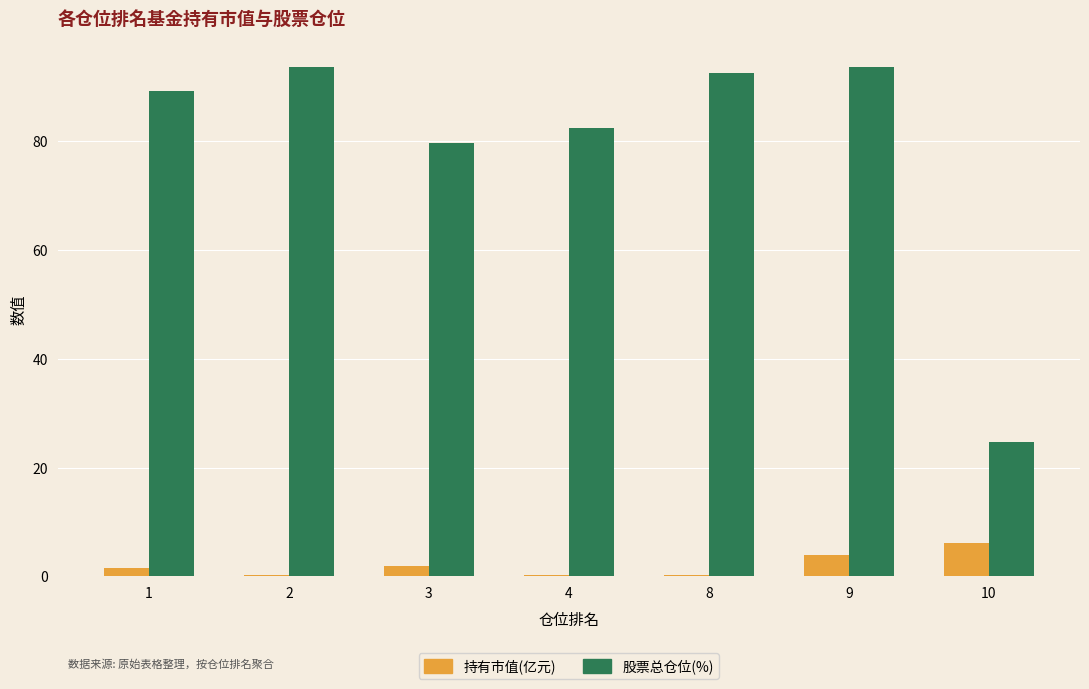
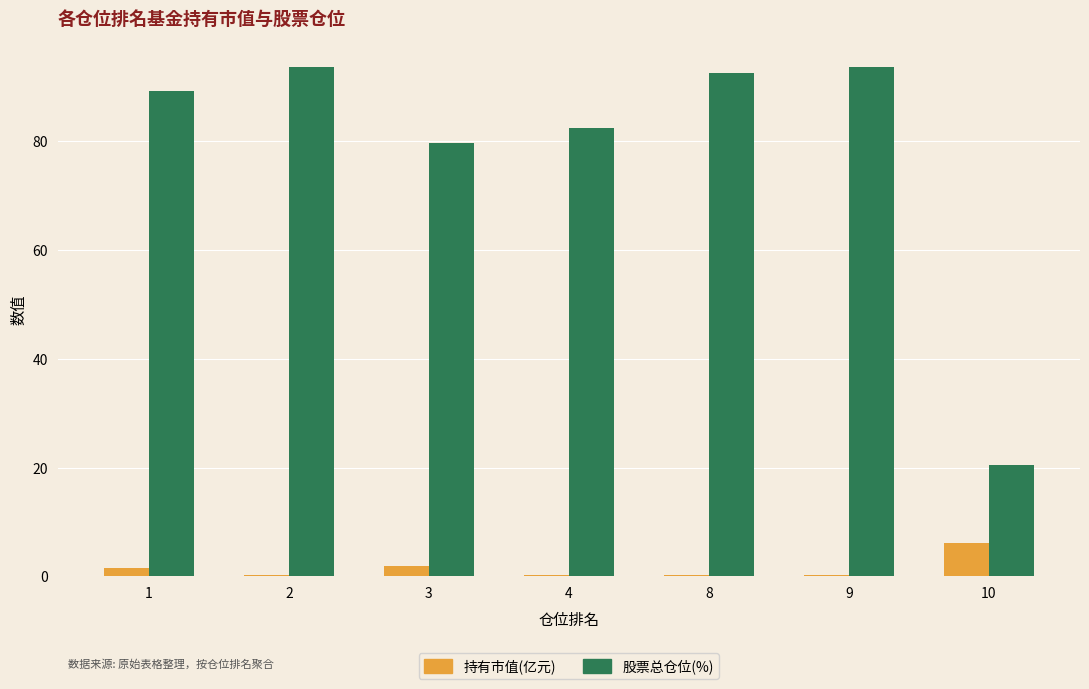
持有市值(亿元), 9: 4 -> 0
股票总仓位(%), 10: 25 -> 20
